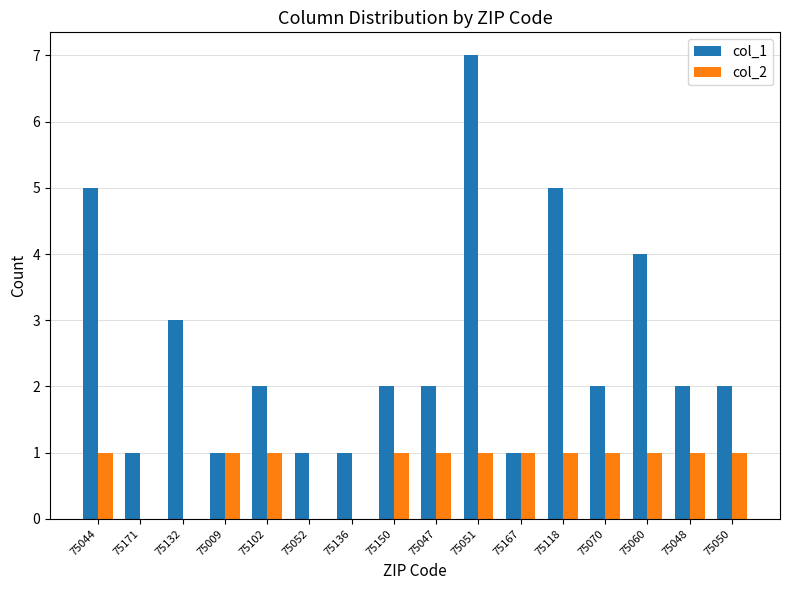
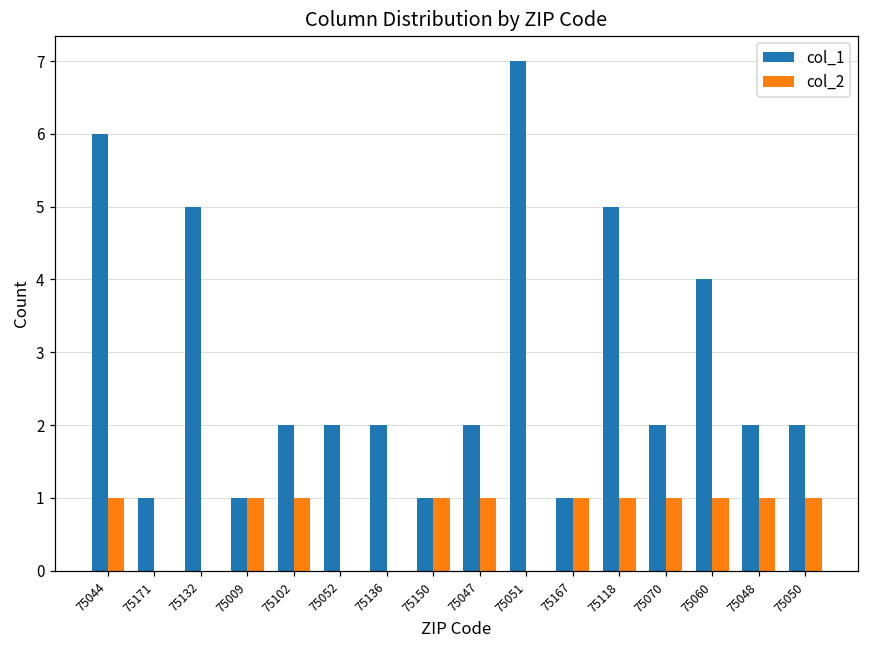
col_1, 75044: 5 -> 6
col_1, 75132: 3 -> 5
col_1, 75052: 1 -> 2
col_1, 75136: 1 -> 2
col_1, 75150: 2 -> 1
col_2, 75051: 1 -> 0
